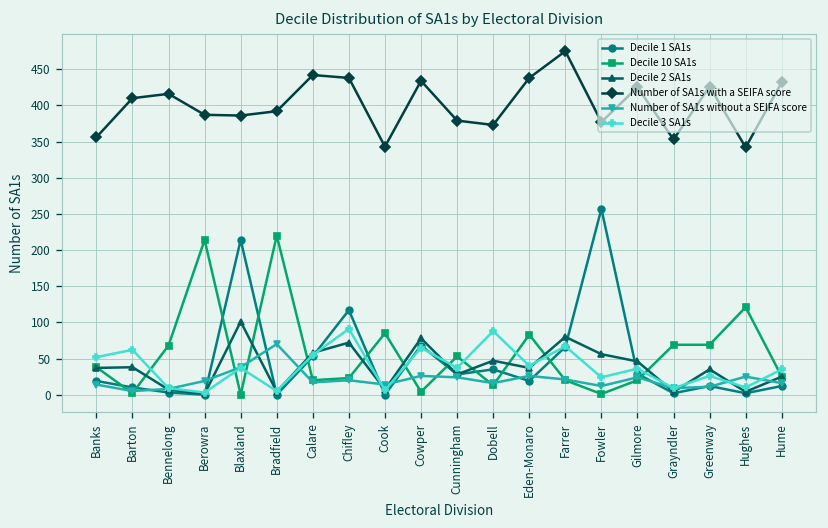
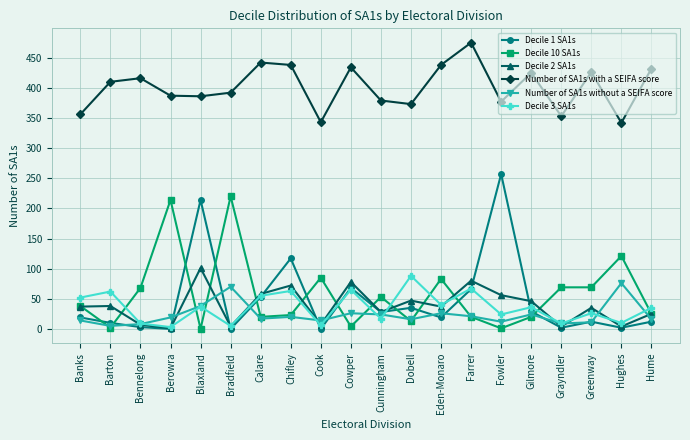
Decile 3 SA1s, Chifley: 90 -> 60
Decile 3 SA1s, Cunningham: 40 -> 20
Number of SA1s without a SEIFA score, Hughes: 30 -> 80
